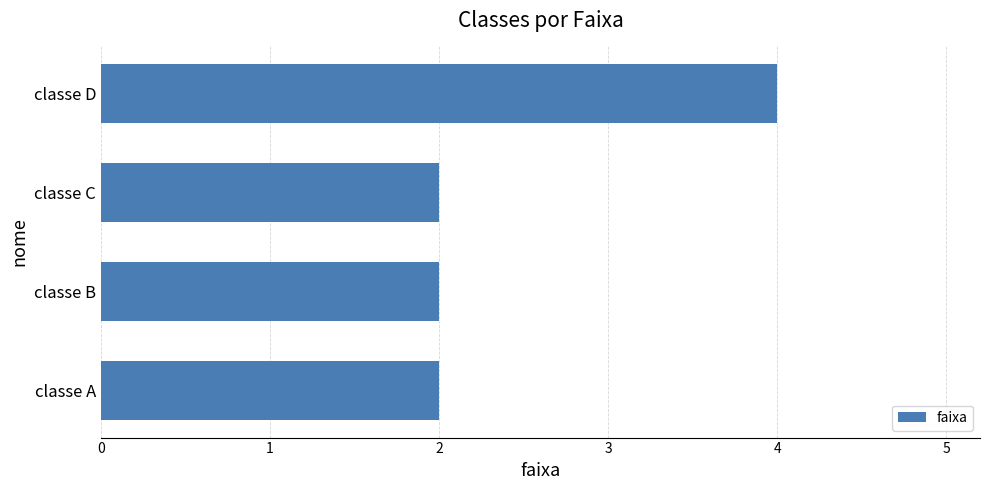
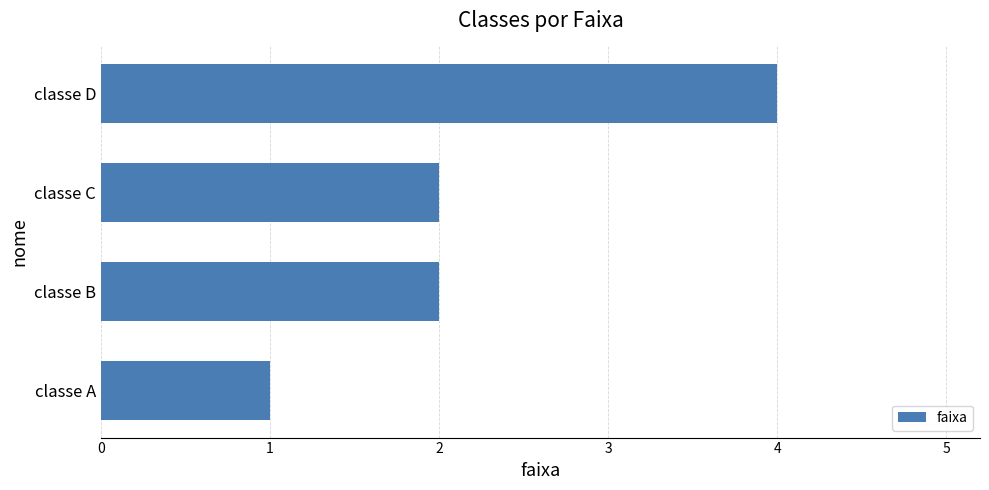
classe A: 2 -> 1
